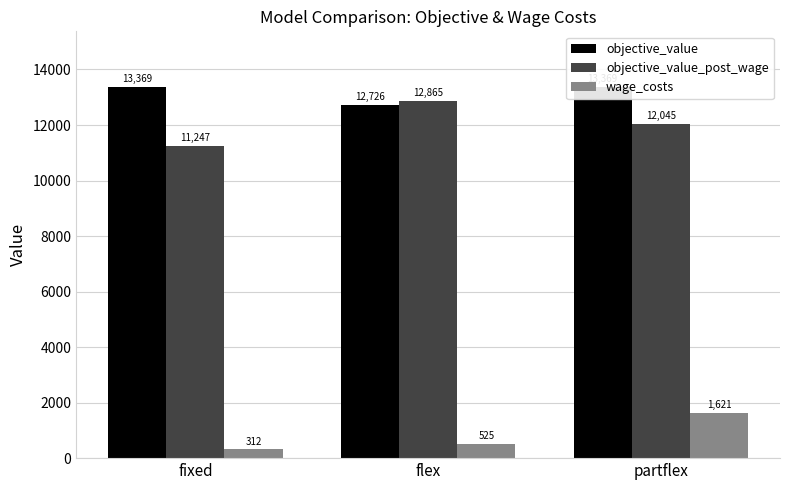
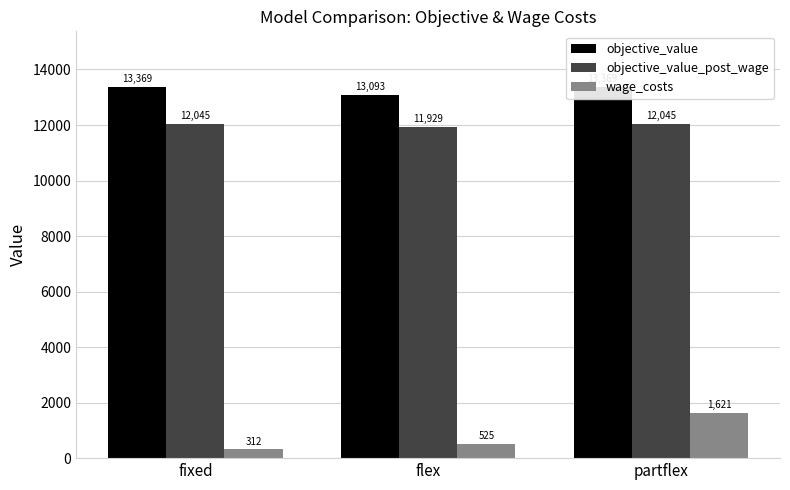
objective_value_post_wage, fixed: 11,247 -> 12,045
objective_value, flex: 12,726 -> 13,093
objective_value_post_wage, flex: 12,865 -> 11,929
